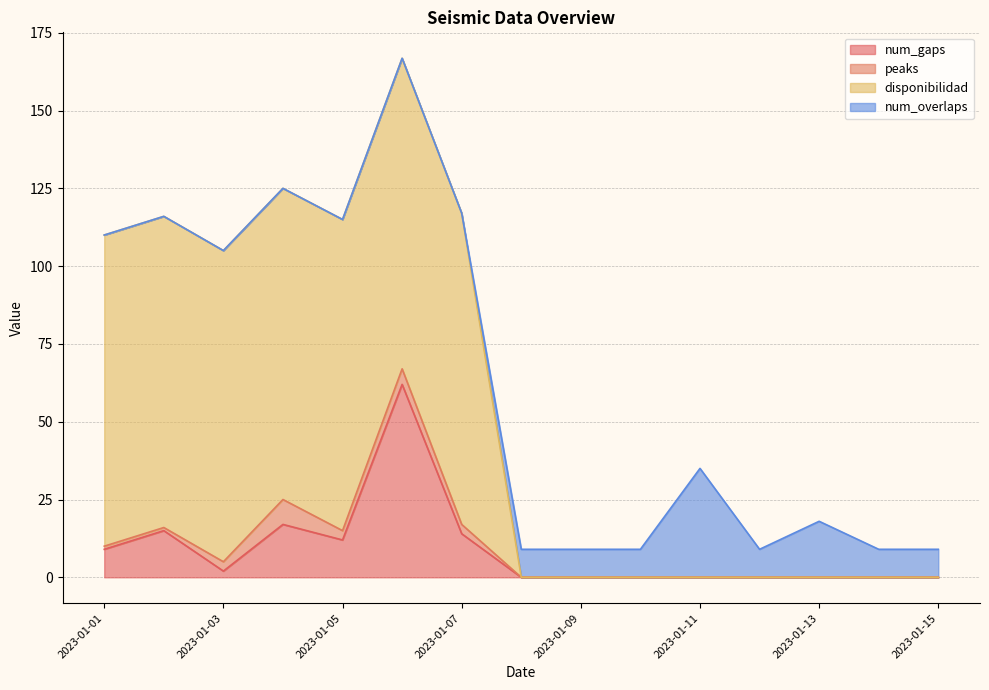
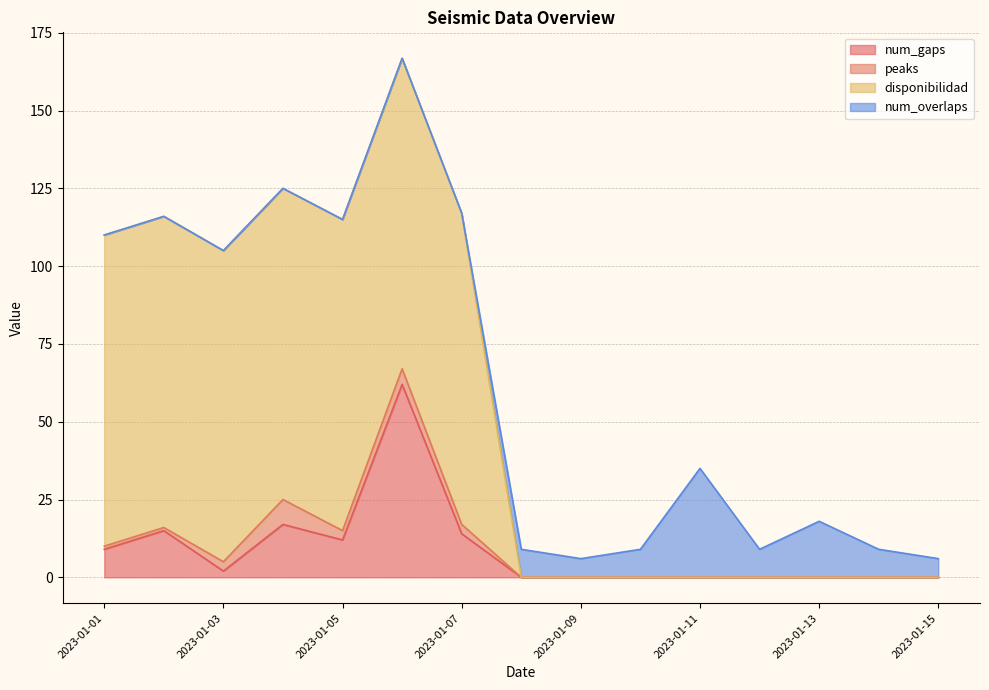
num_overlaps, 2023-01-09: 9 -> 6
num_overlaps, 2023-01-15: 9 -> 6
